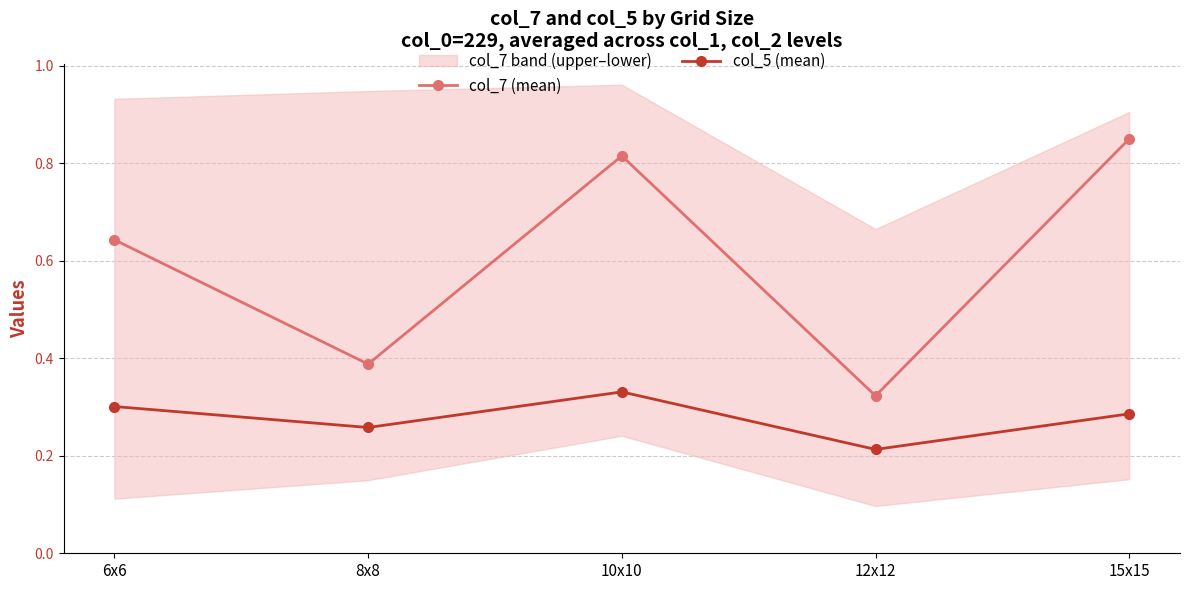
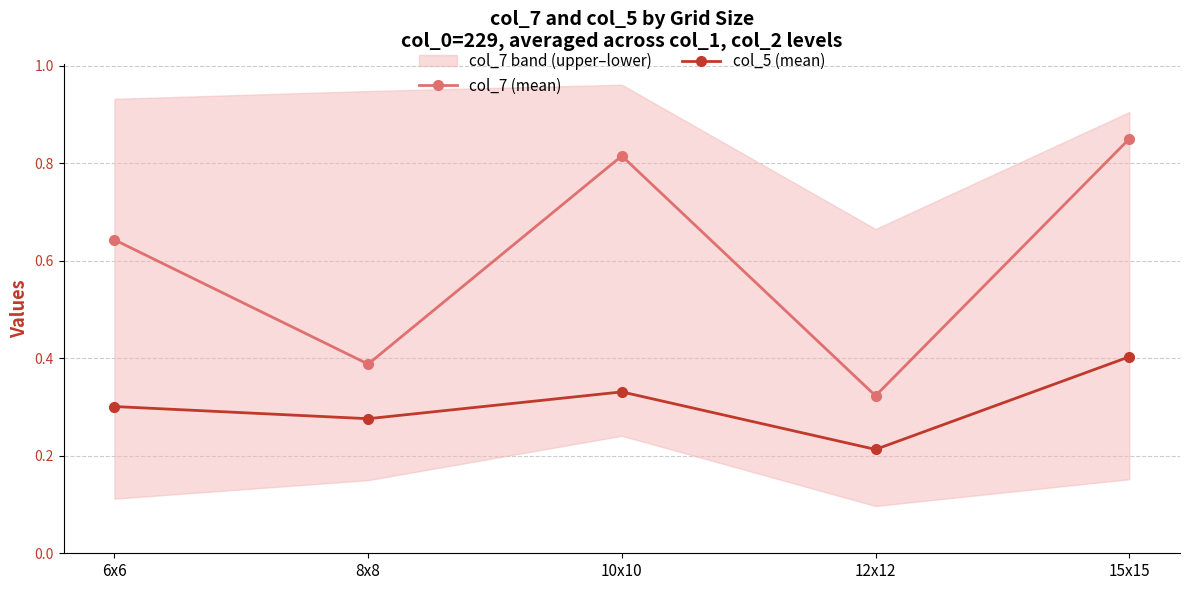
col_5 (mean), 8x8: 0.26 -> 0.28
col_5 (mean), 15x15: 0.29 -> 0.40
